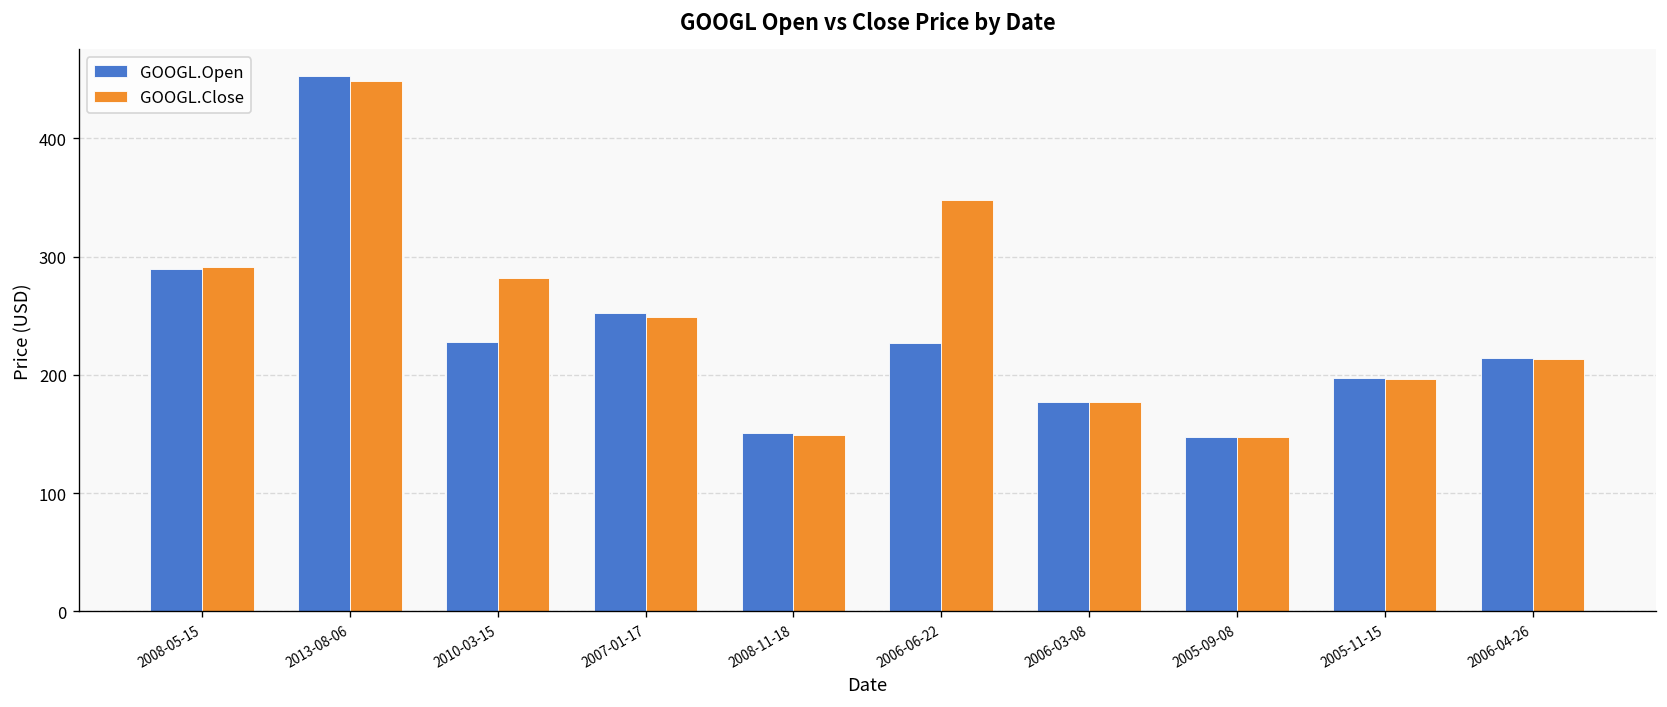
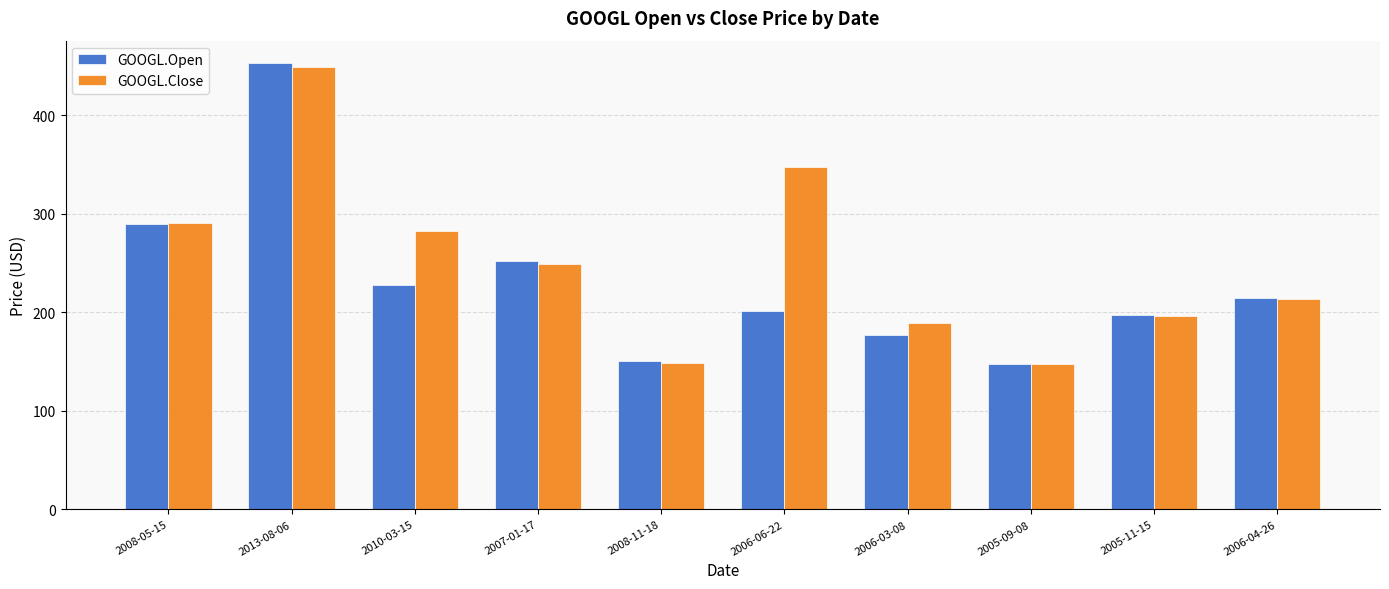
GOOGL.Open, 2006-06-22: 230 -> 200
GOOGL.Close, 2006-03-08: 180 -> 190
